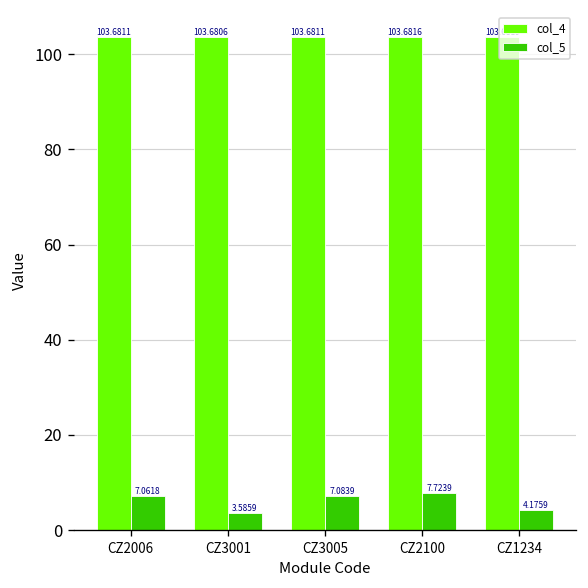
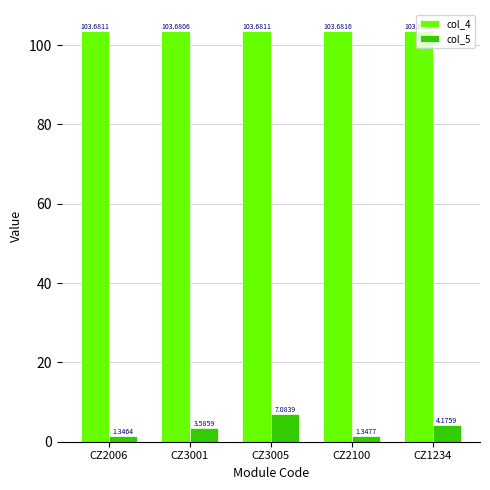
col_5, CZ2006: 7.0618 -> 1.3464
col_5, CZ2100: 7.7239 -> 1.3477
